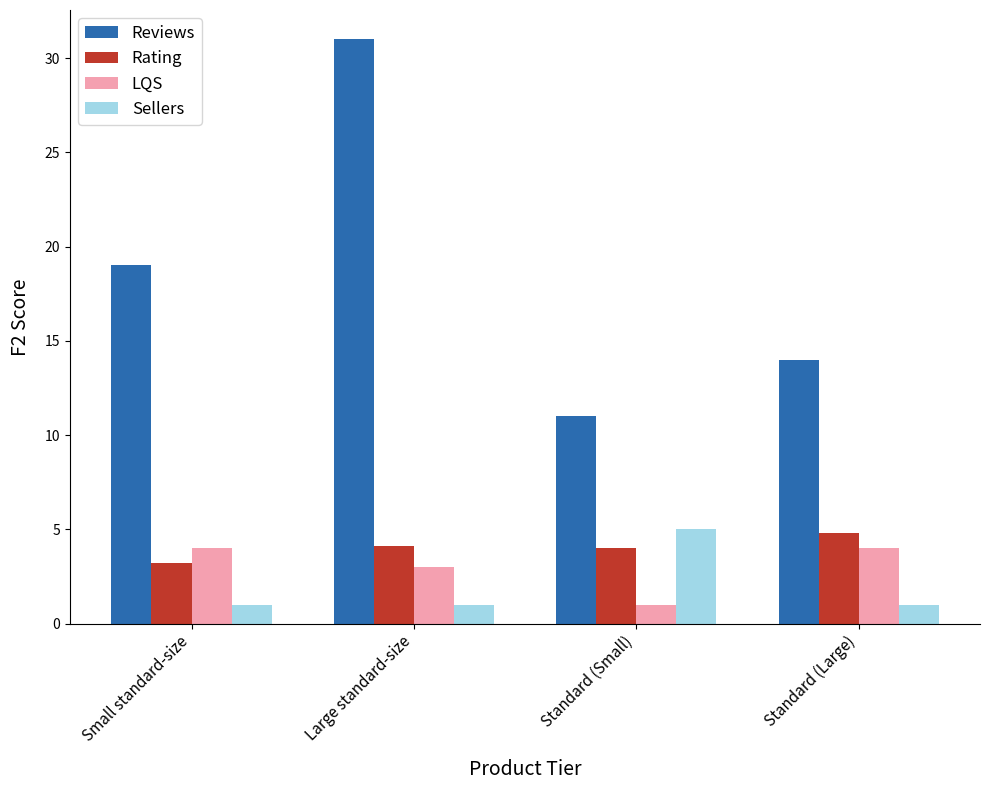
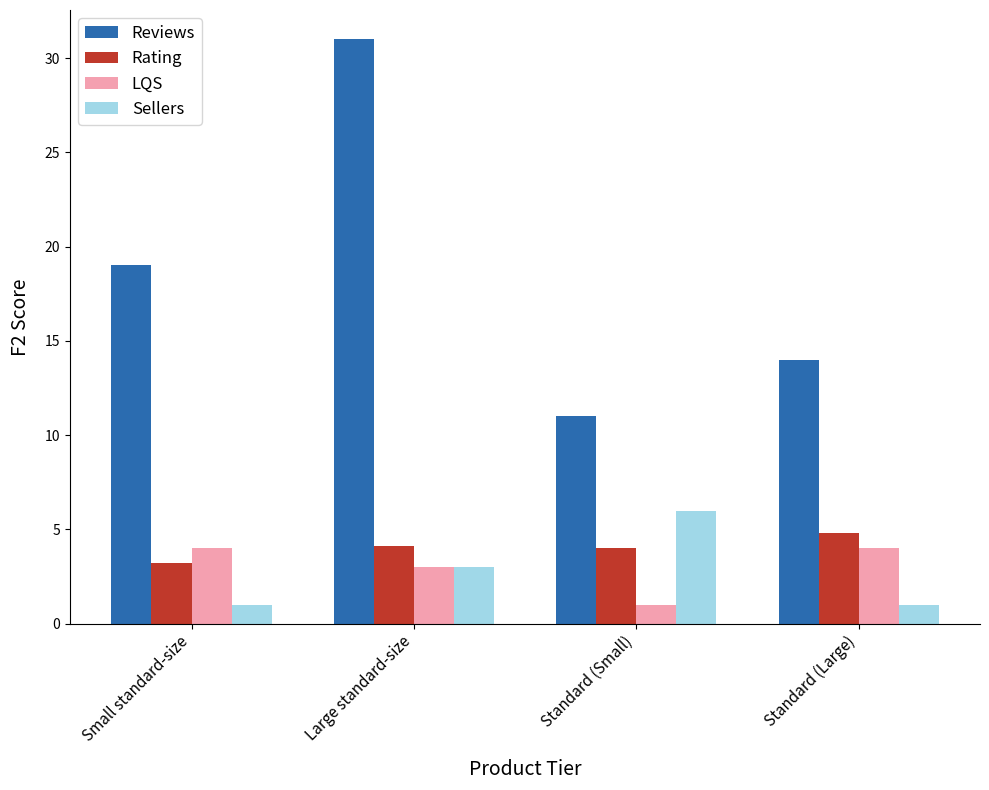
Sellers, Large standard-size: 1 -> 3
Sellers, Standard (Small): 5 -> 6
